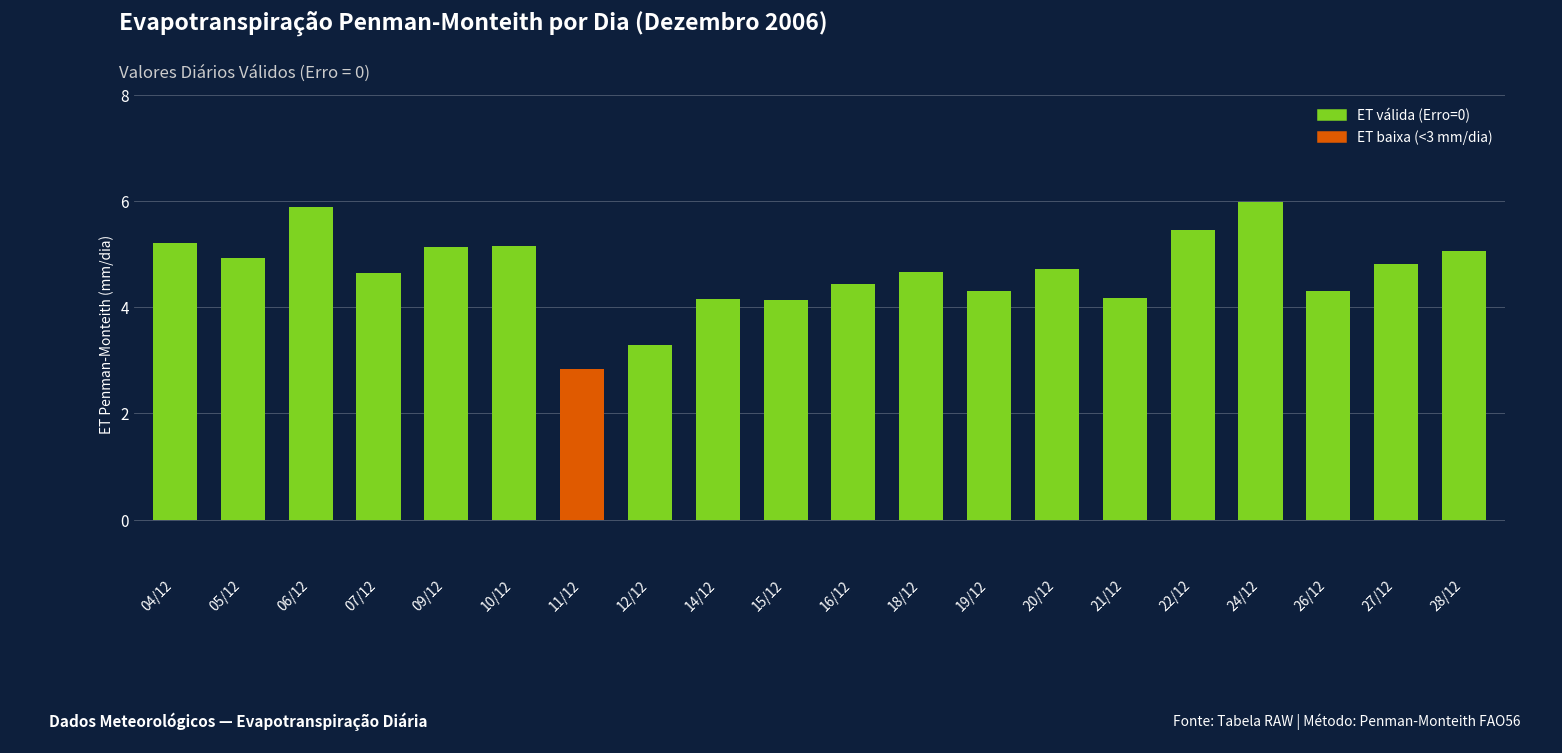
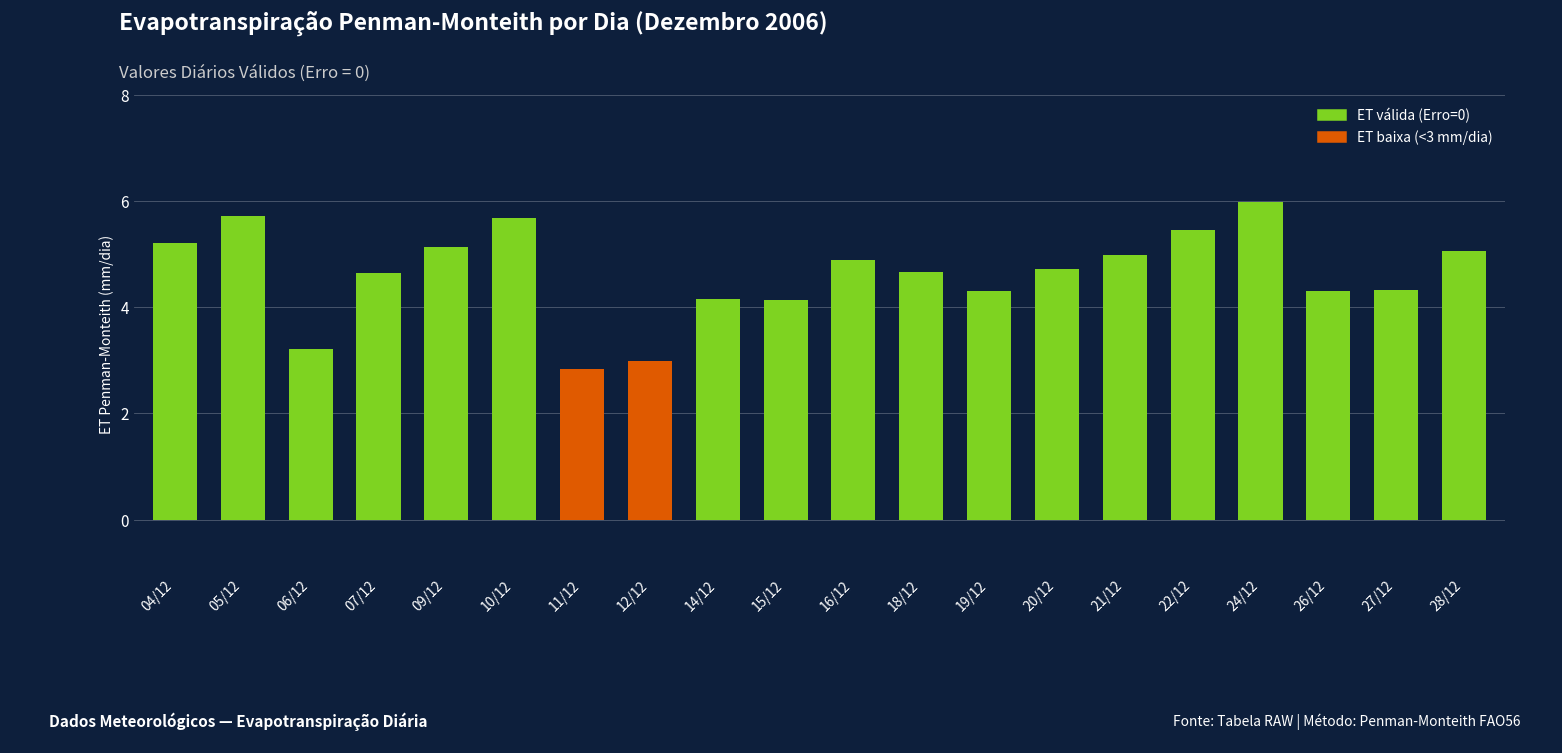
05/12: 4.9 -> 5.7
06/12: 5.9 -> 3.2
10/12: 5.1 -> 5.7
12/12: 3.3 -> 3.0
16/12: 4.4 -> 4.9
21/12: 4.2 -> 5.0
27/12: 4.8 -> 4.3
